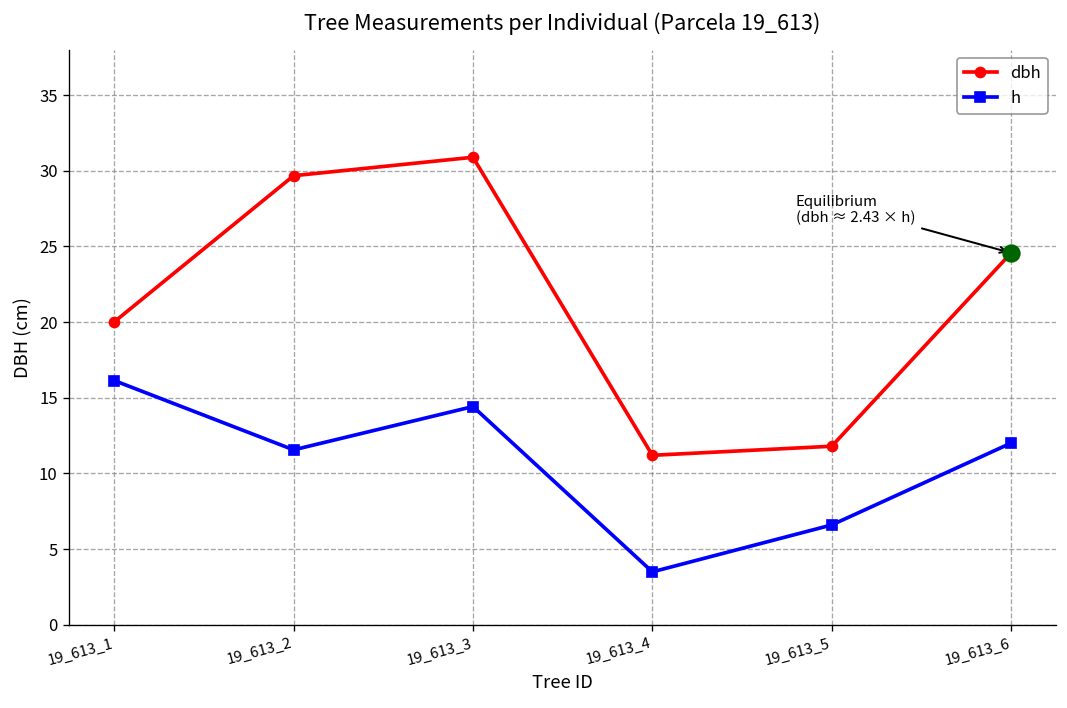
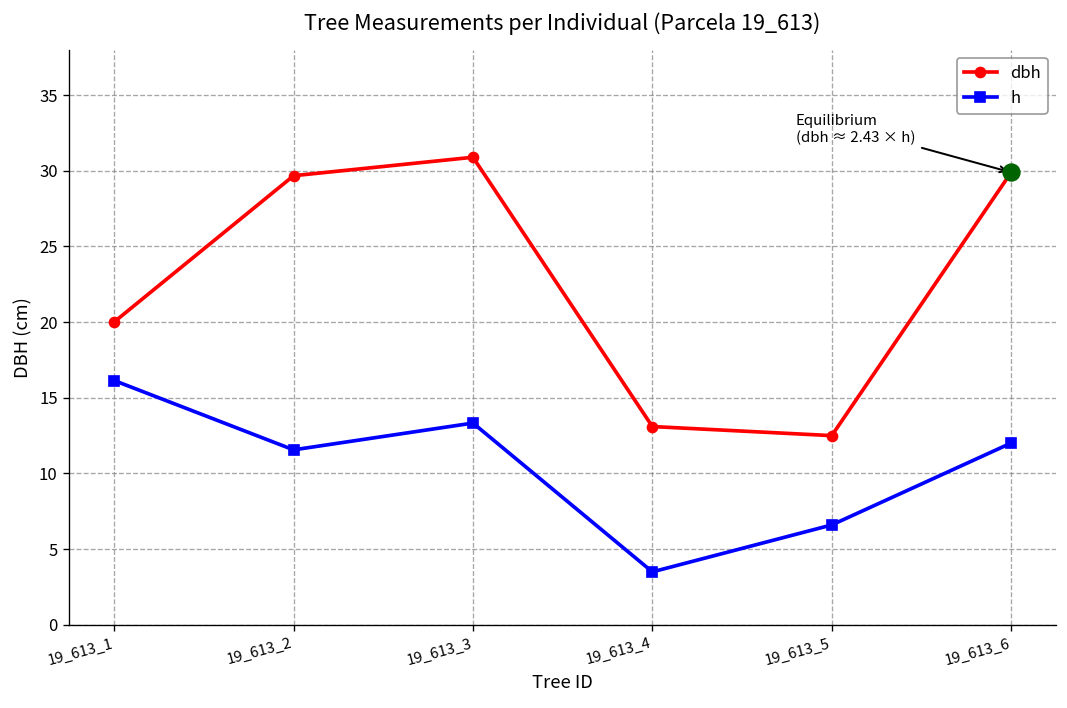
h, 19_613_3: 14.4 -> 13.3
dbh, 19_613_4: 11.2 -> 13.1
dbh, 19_613_5: 11.8 -> 12.5
dbh, 19_613_6: 24.6 -> 29.9
